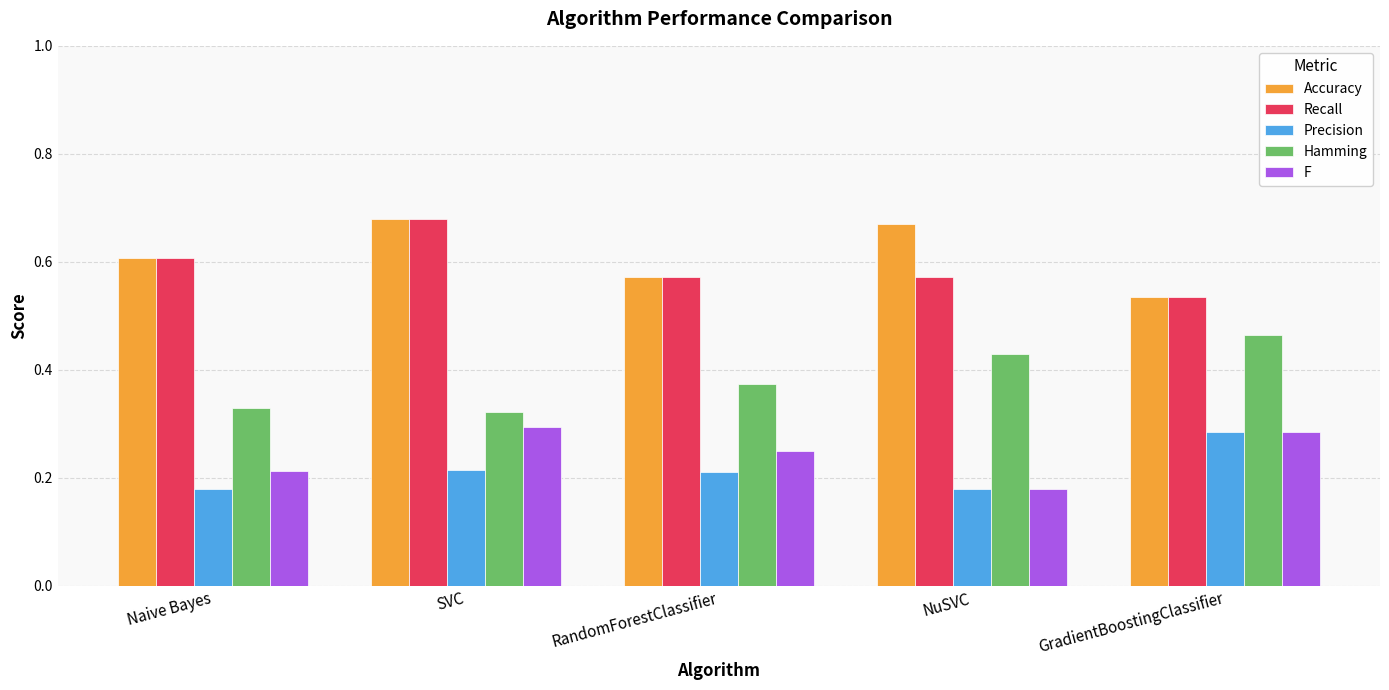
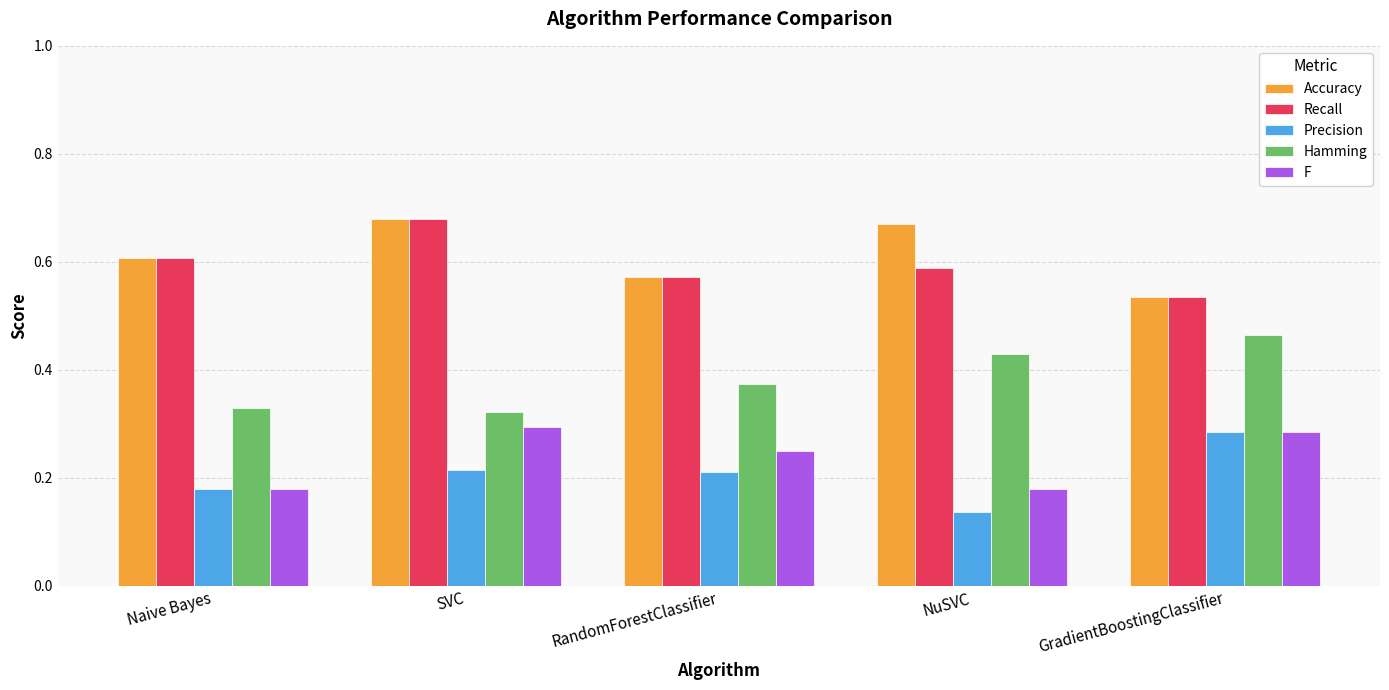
F, Naive Bayes: 0.21 -> 0.18
Recall, NuSVC: 0.57 -> 0.59
Precision, NuSVC: 0.18 -> 0.14
